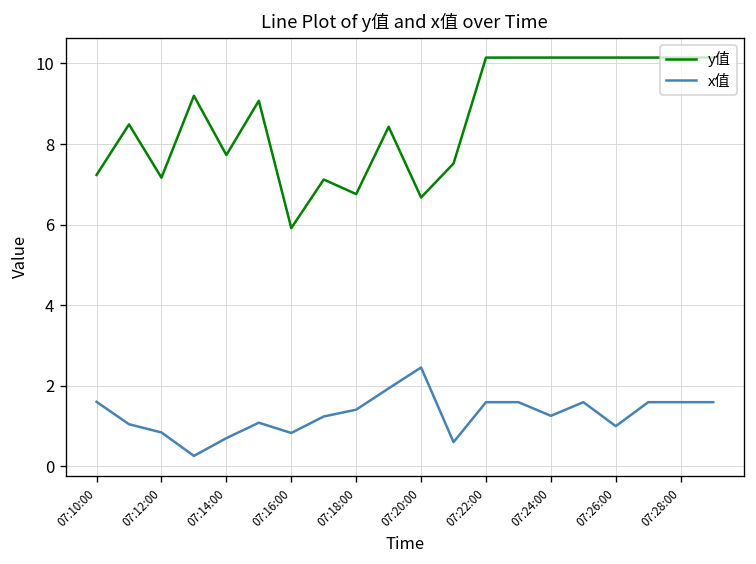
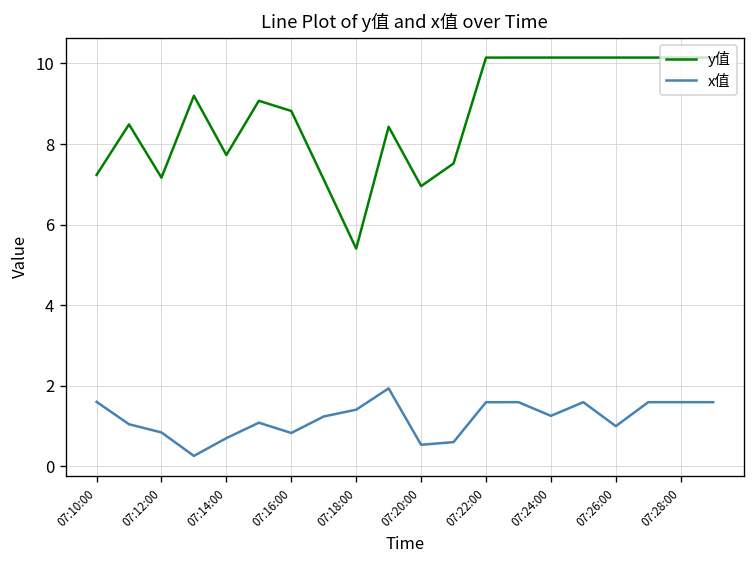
y值, 07:16:00: 5.9 -> 8.8
y值, 07:18:00: 6.8 -> 5.4
y值, 07:20:00: 6.7 -> 7.0
x值, 07:20:00: 2.5 -> 0.5
